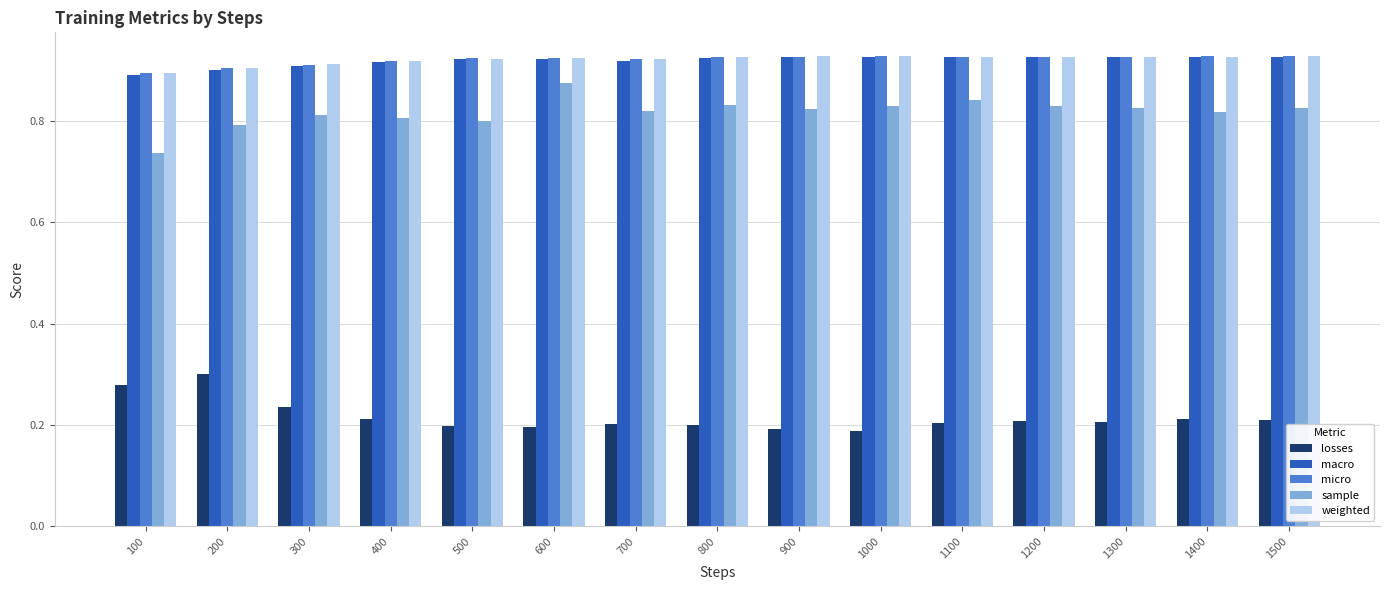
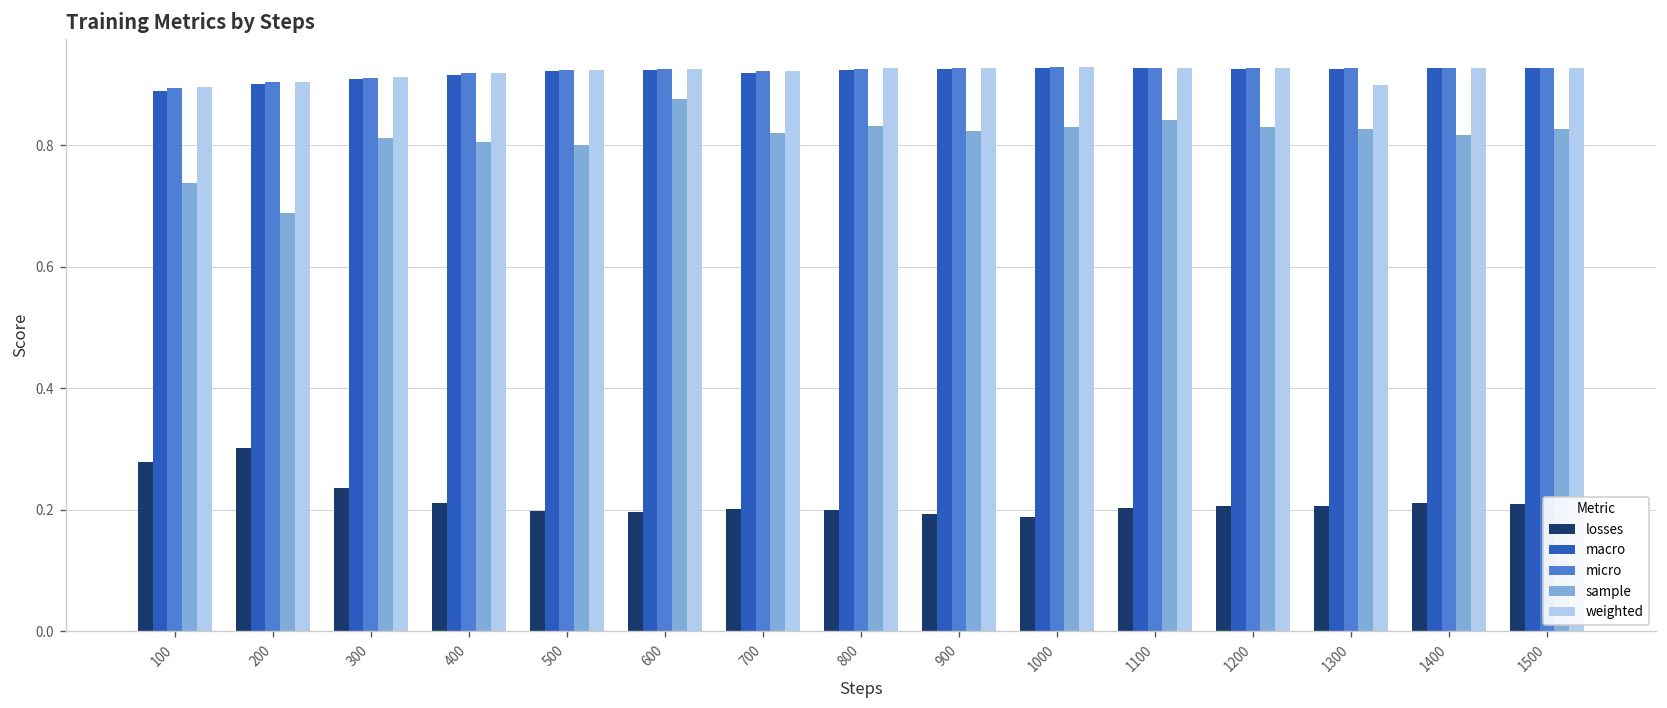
sample, 200: 0.79 -> 0.69
weighted, 1300: 0.93 -> 0.90
